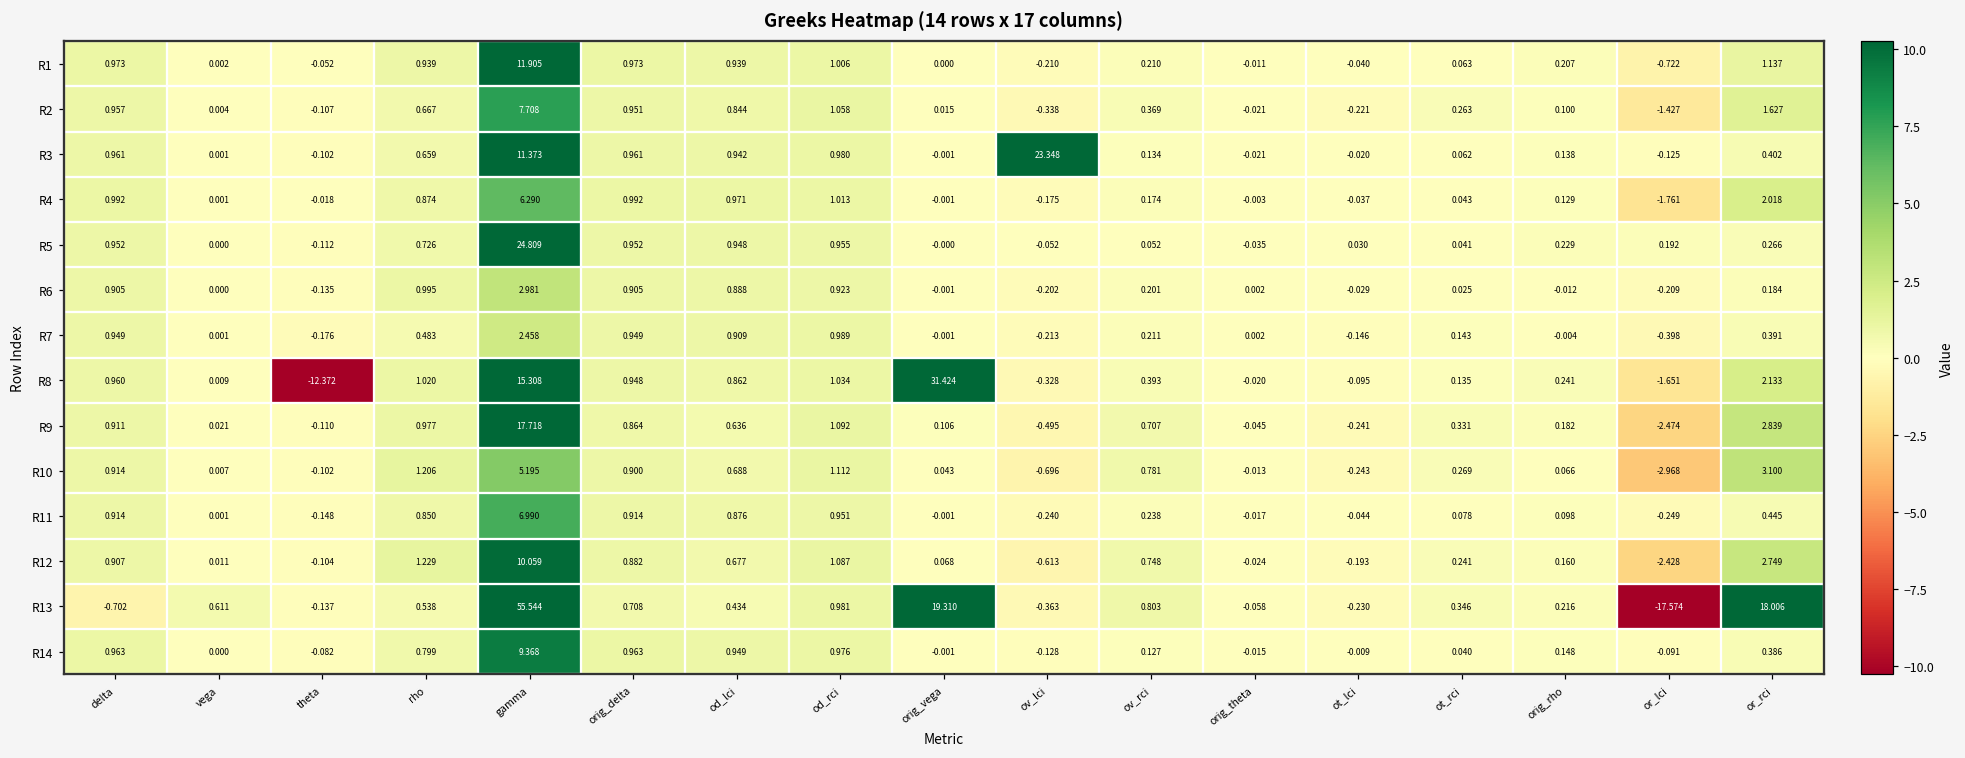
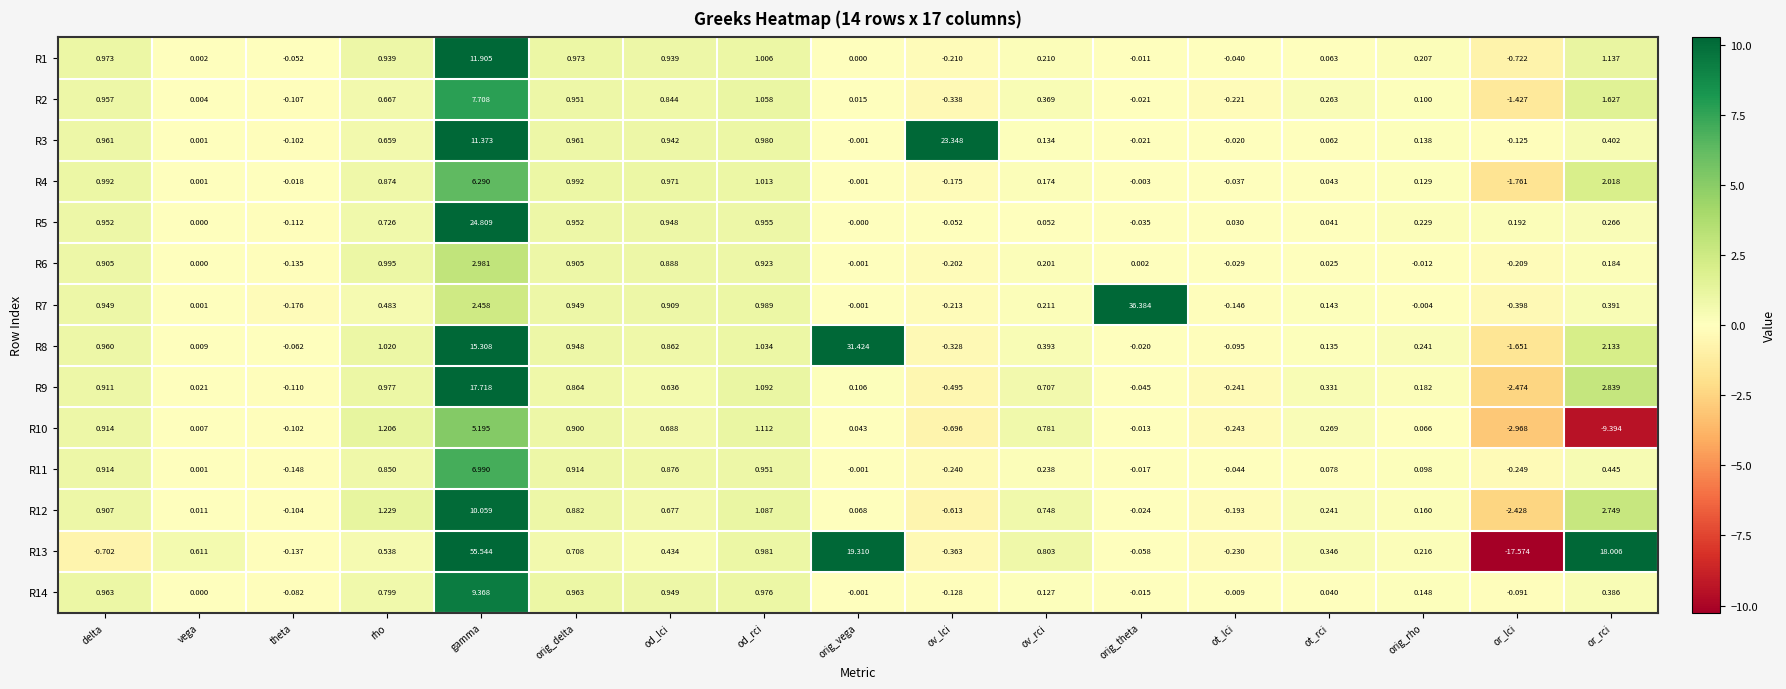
R7, orig_theta: 0.002 -> 36.384
R8, theta: -12.372 -> -0.062
R10, or_rci: 3.100 -> -9.394
